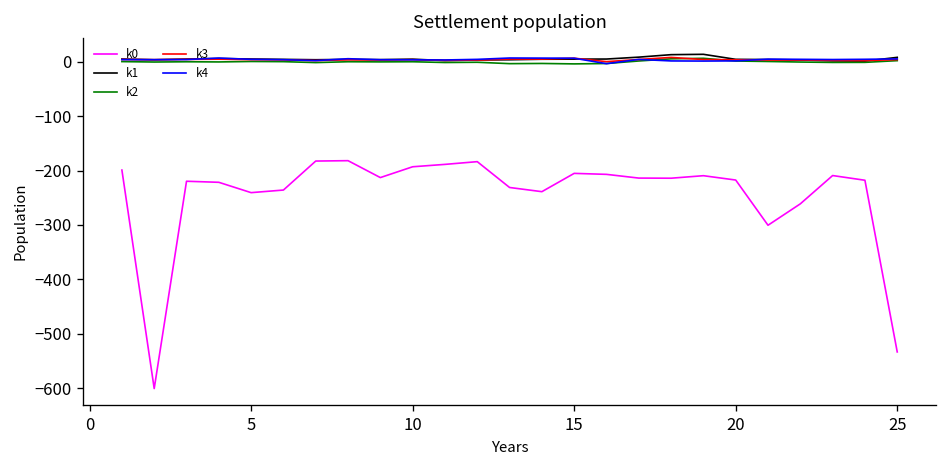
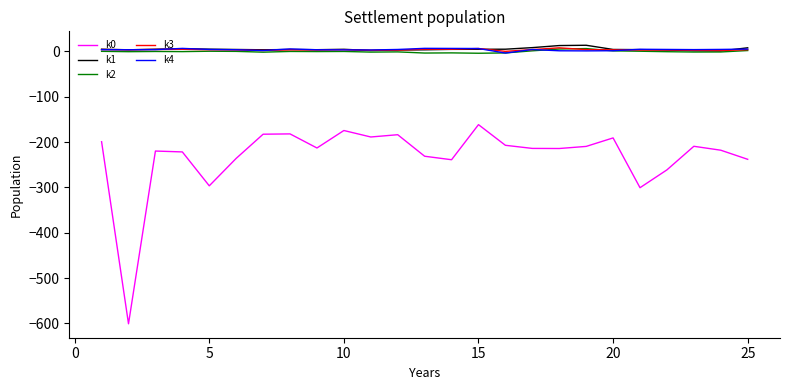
k0, 5: -240 -> -300
k0, 10: -190 -> -170
k0, 15: -210 -> -160
k0, 20: -220 -> -190
k0, 25: -530 -> -240
